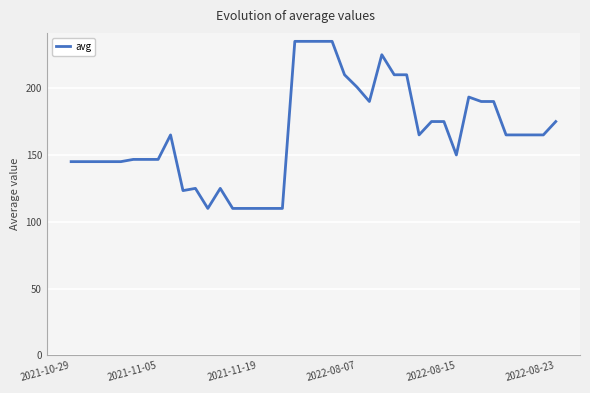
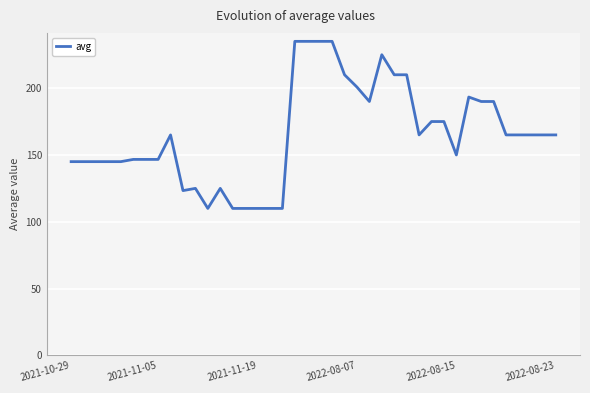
2022-08-23: 175 -> 165
